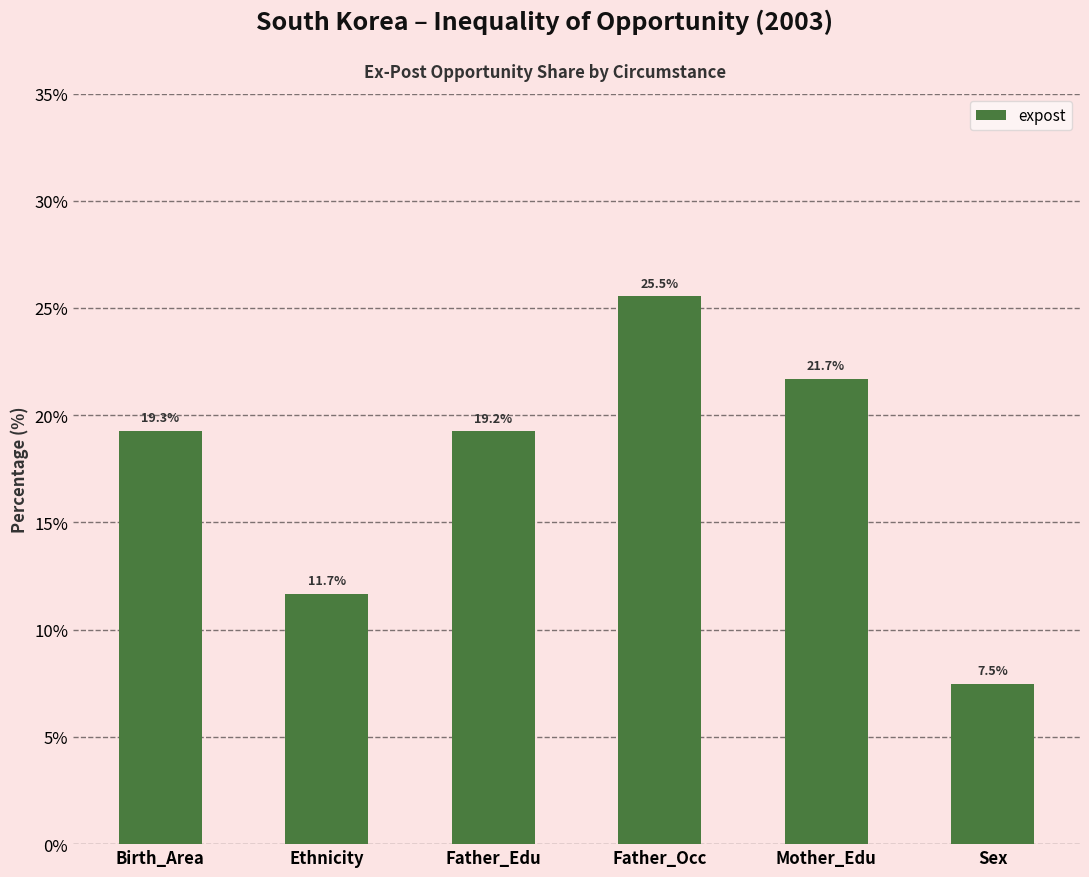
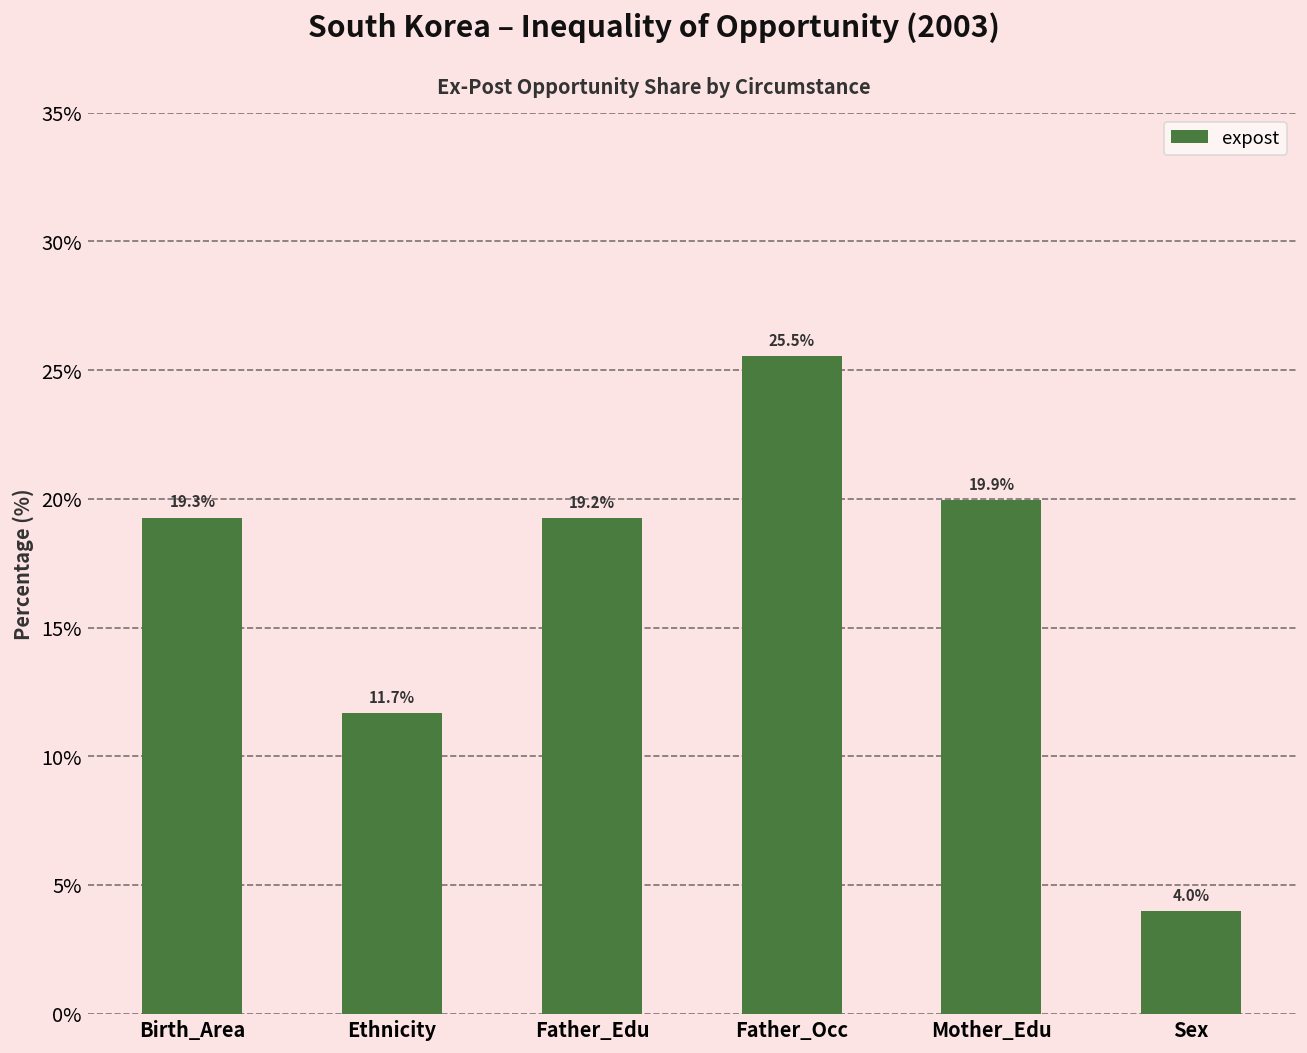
Mother_Edu: 21.7% -> 19.9%
Sex: 7.5% -> 4.0%
